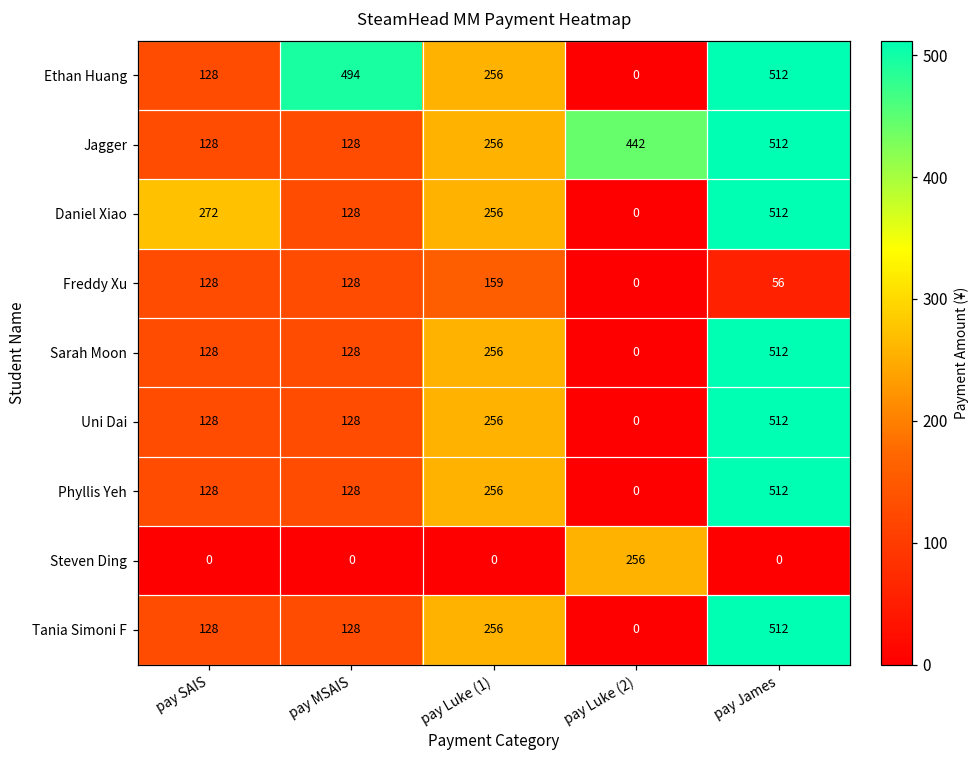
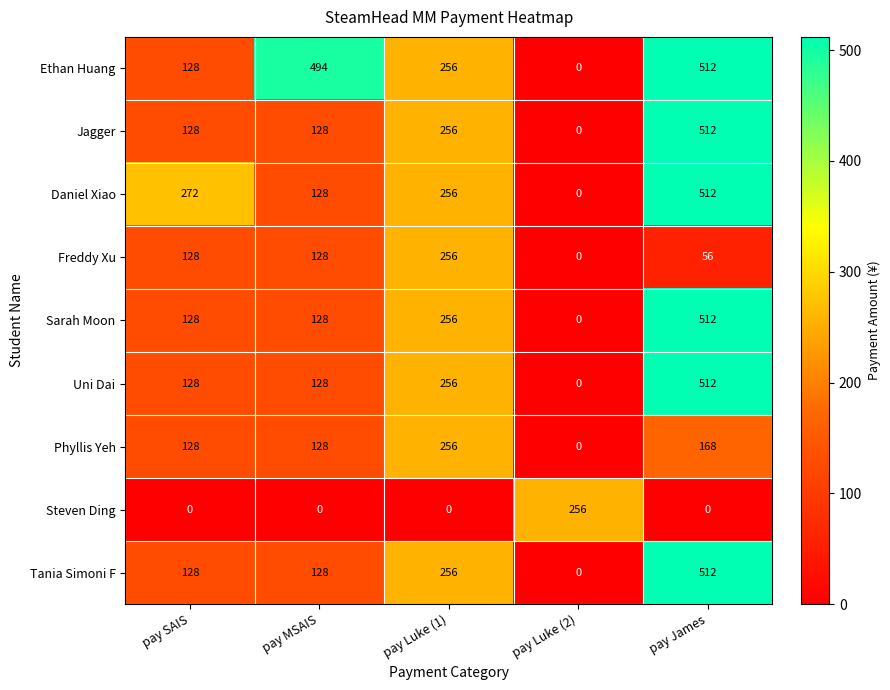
Jagger, pay Luke (2): 442 -> 0
Freddy Xu, pay Luke (1): 159 -> 256
Phyllis Yeh, pay James: 512 -> 168
